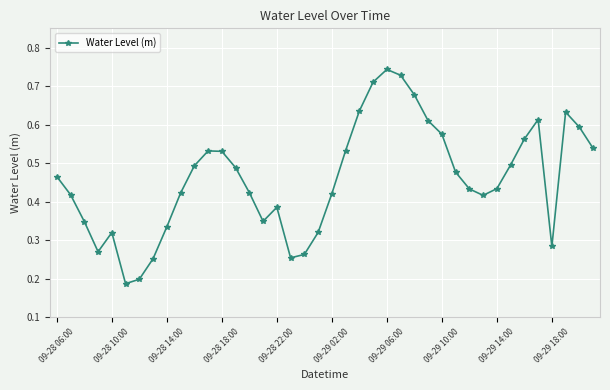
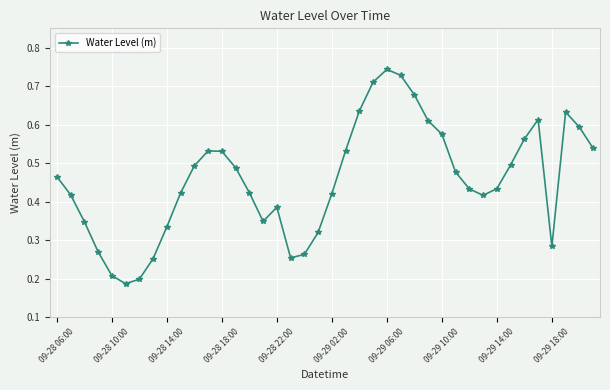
09-28 10:00: 0.32 -> 0.21
